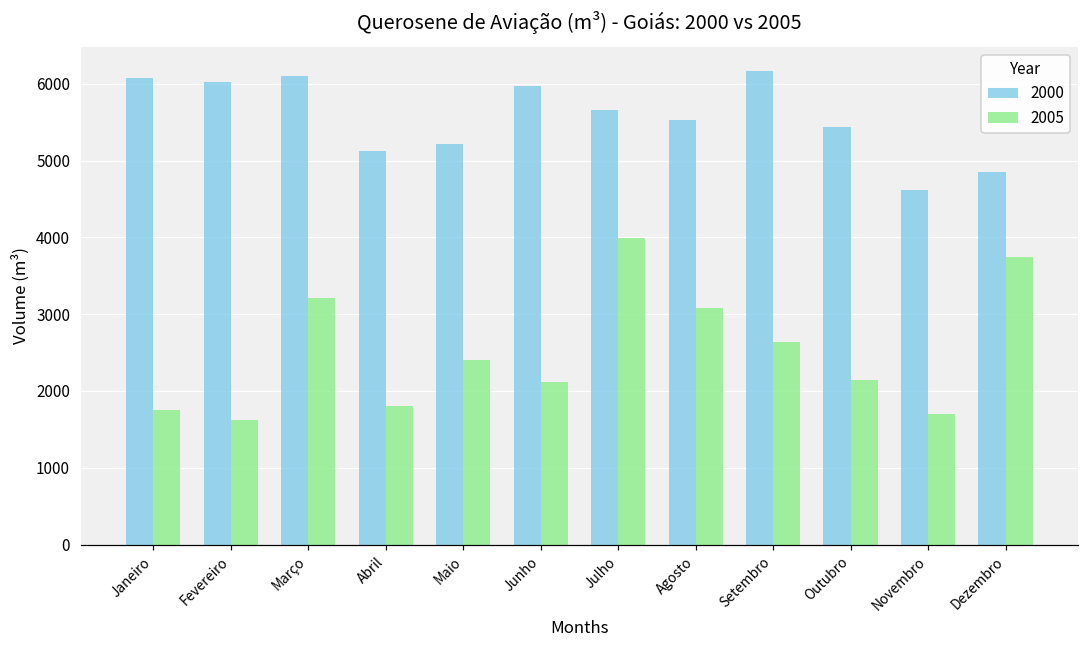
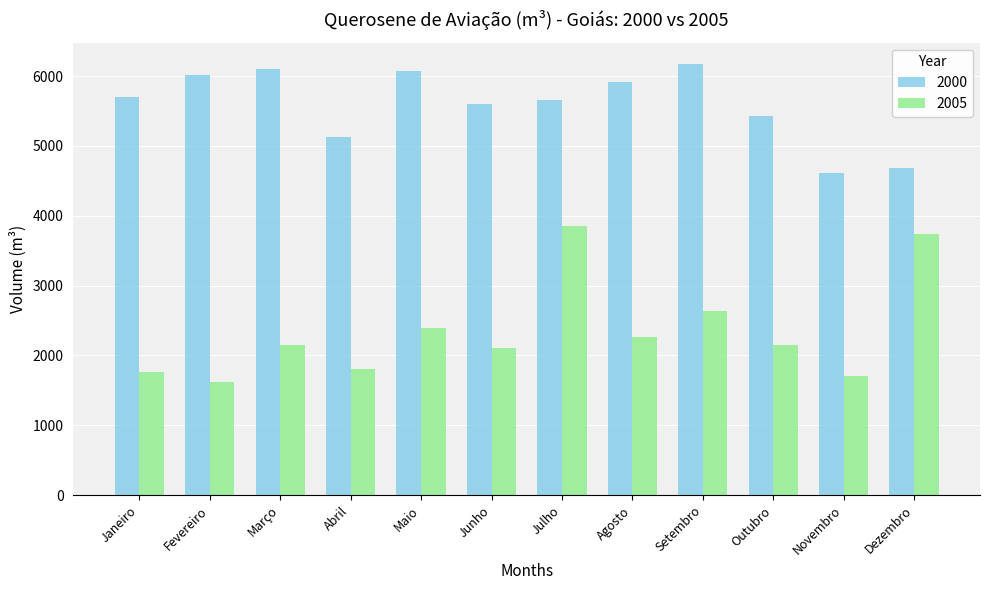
2000, Janeiro: 6100 -> 5700
2005, Março: 3200 -> 2200
2000, Maio: 5200 -> 6100
2000, Junho: 6000 -> 5600
2005, Julho: 4000 -> 3900
2000, Agosto: 5500 -> 5900
2005, Agosto: 3100 -> 2300
2000, Dezembro: 4900 -> 4700
